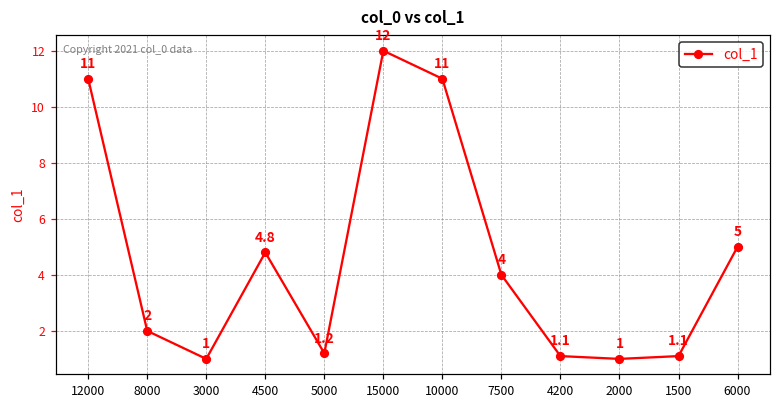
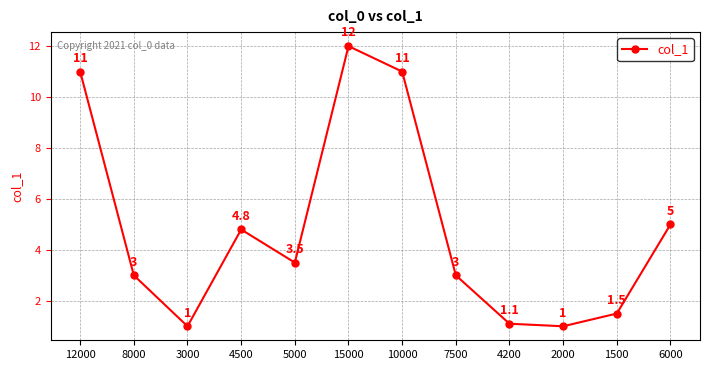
8000: 2 -> 3
5000: 1.2 -> 3.5
7500: 4 -> 3
1500: 1.1 -> 1.5
